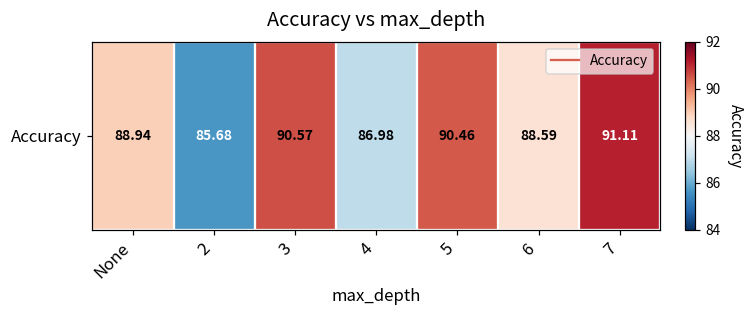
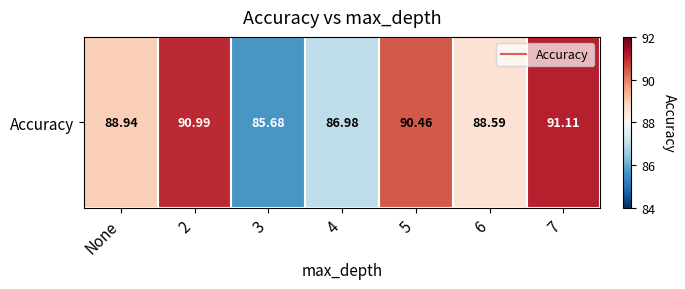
Accuracy, 2: 85.68 -> 90.99
Accuracy, 3: 90.57 -> 85.68
